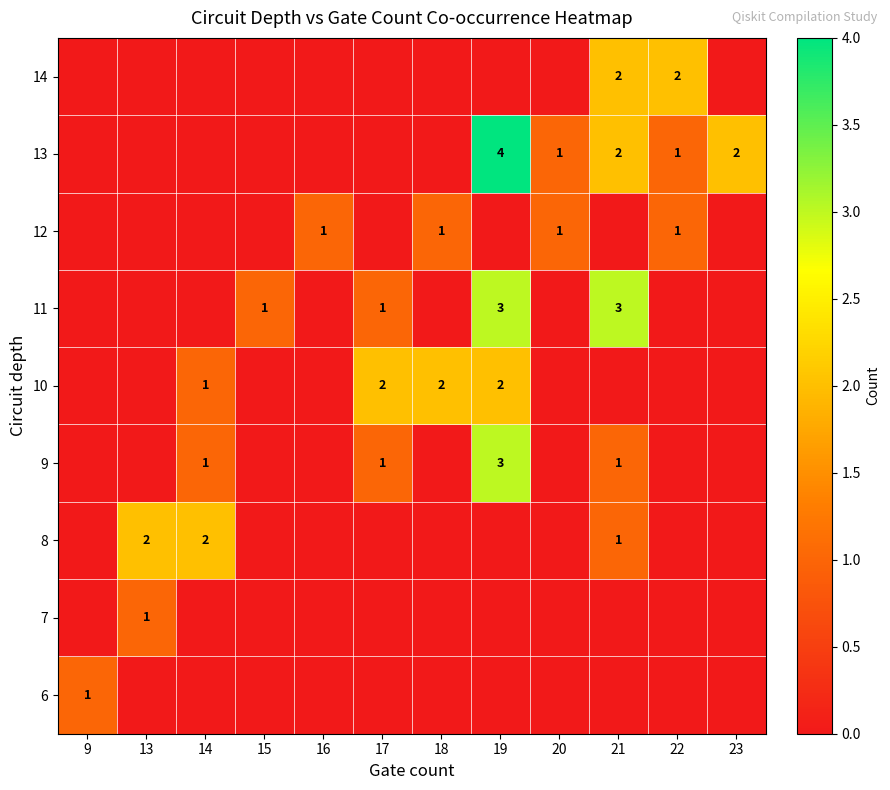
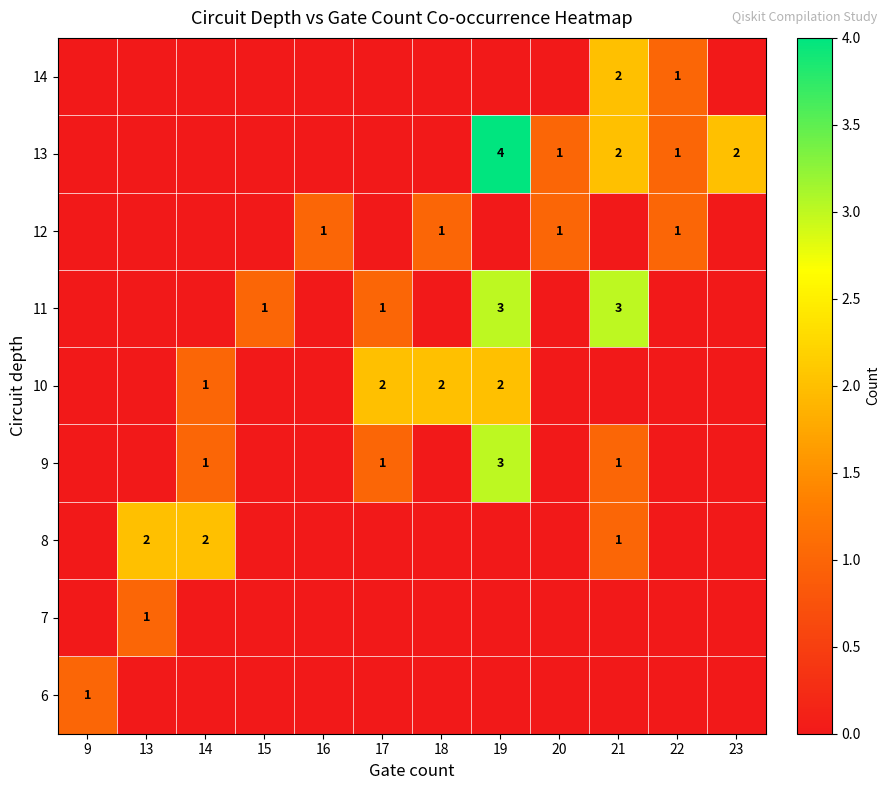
14, 22: 2 -> 1
